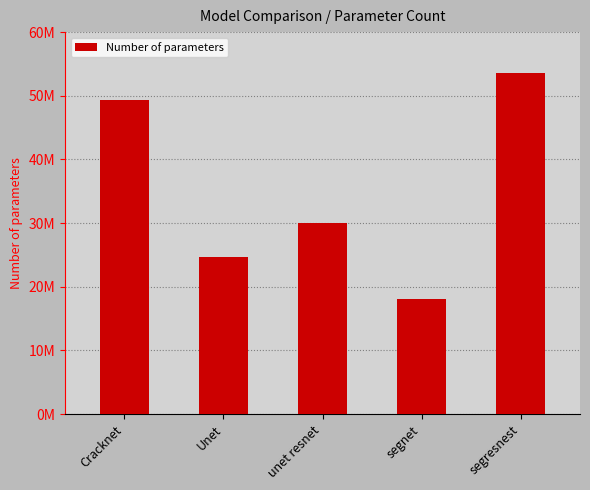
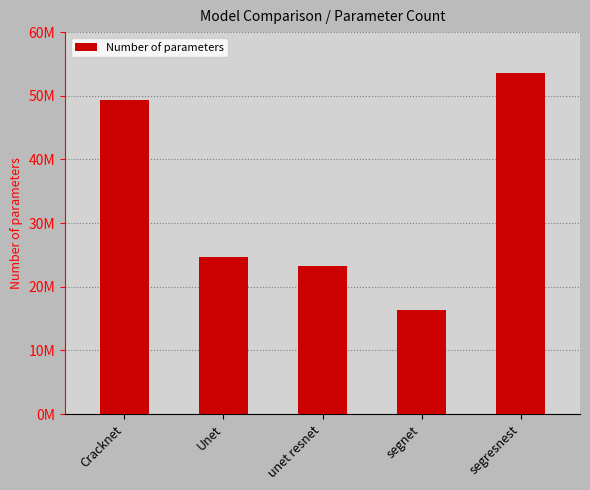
unet resnet: 30000000 -> 23000000
segnet: 18000000 -> 16000000
